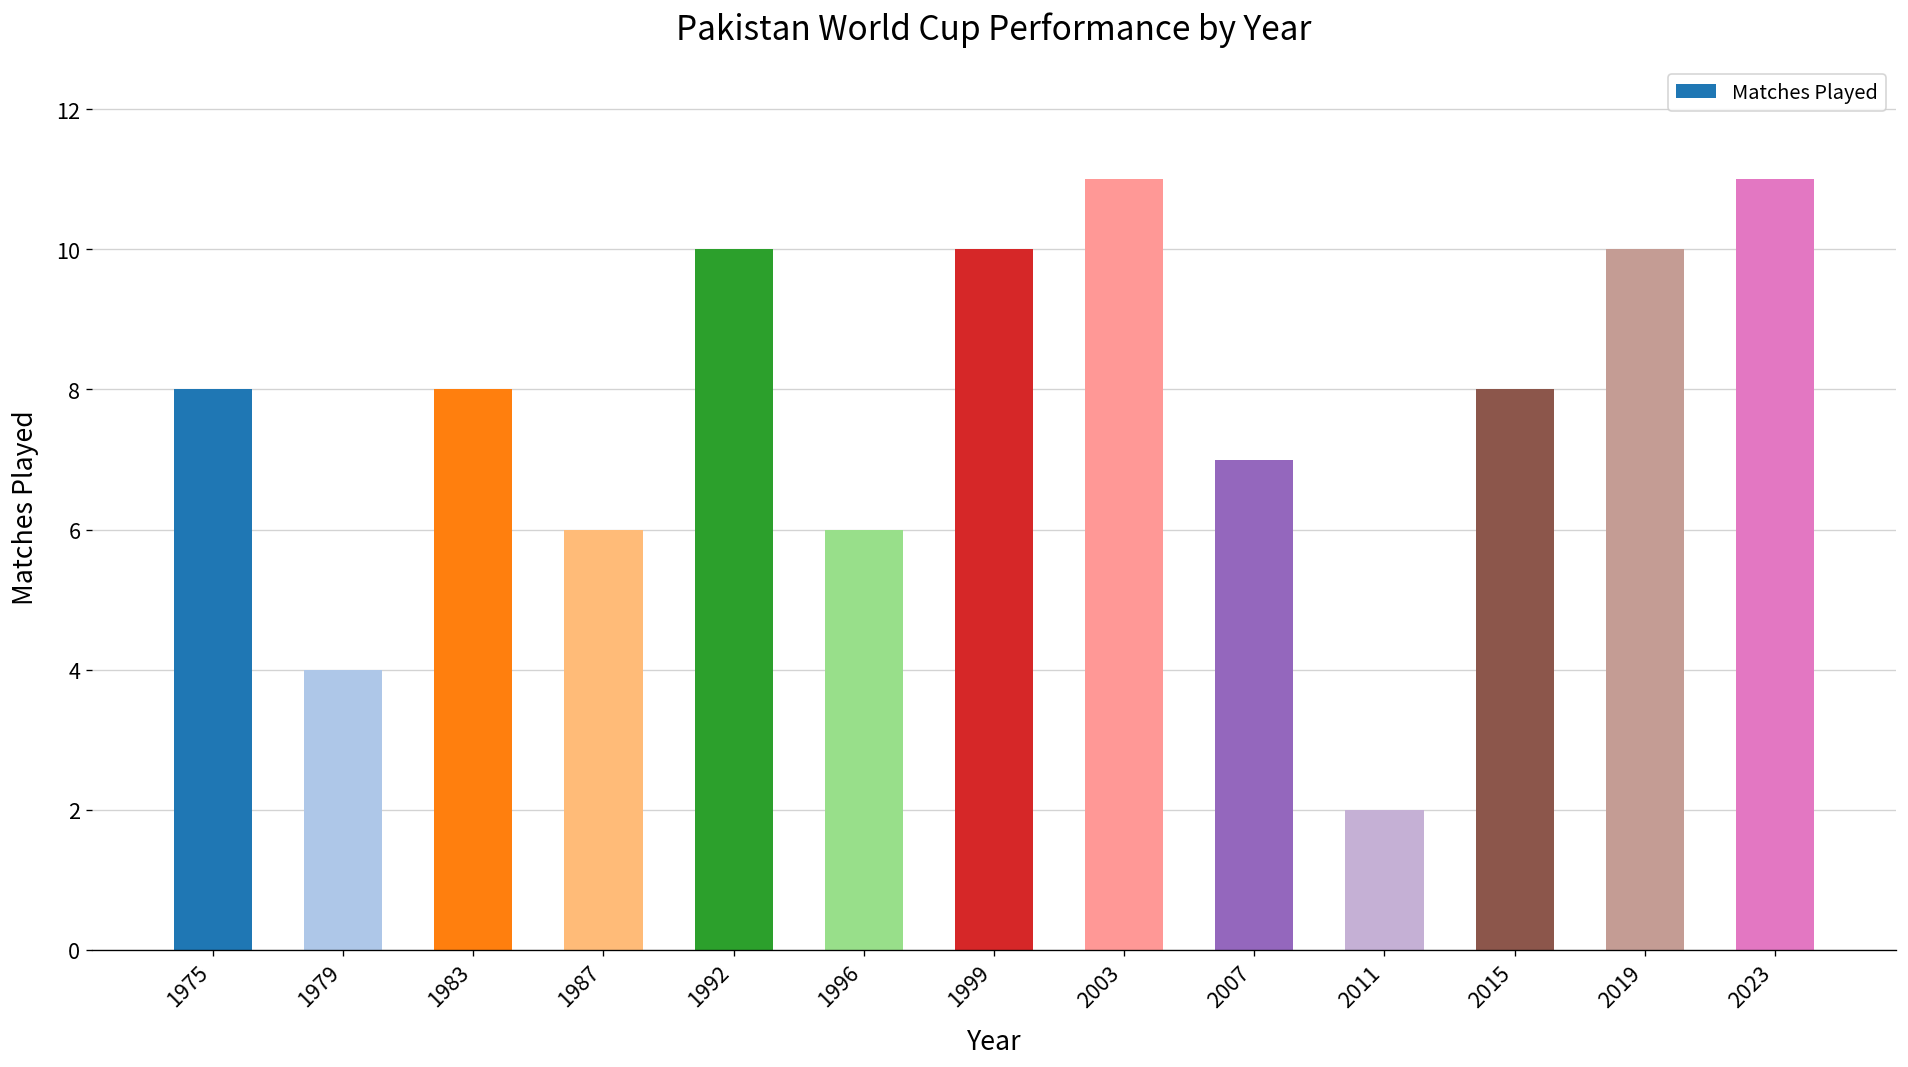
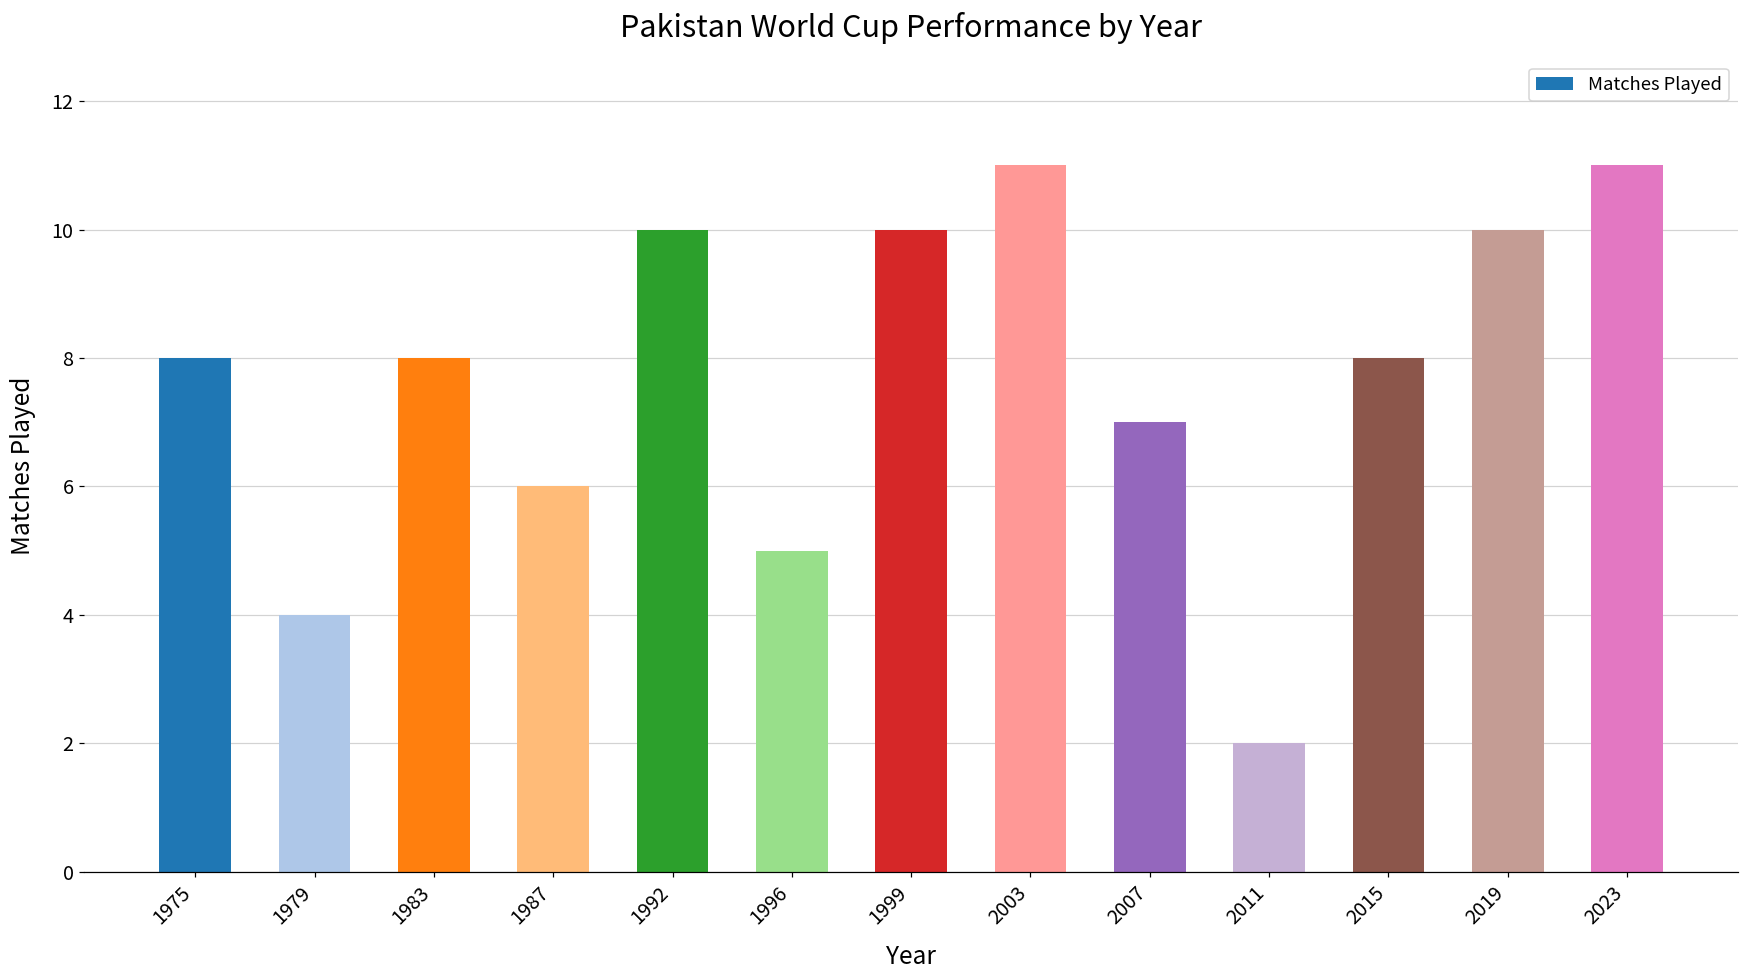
1996: 6 -> 5
